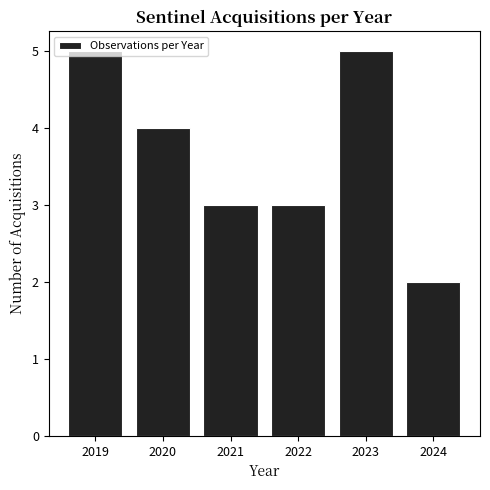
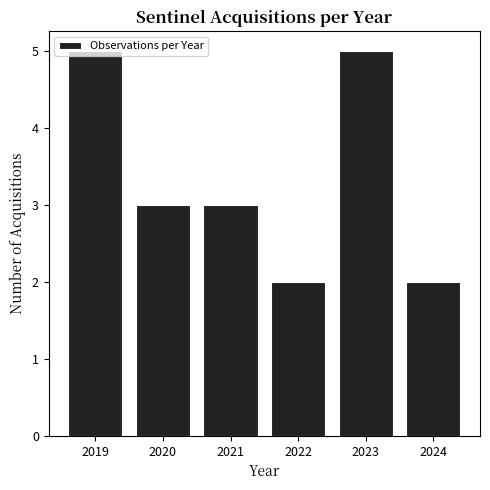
2020: 4 -> 3
2022: 3 -> 2
